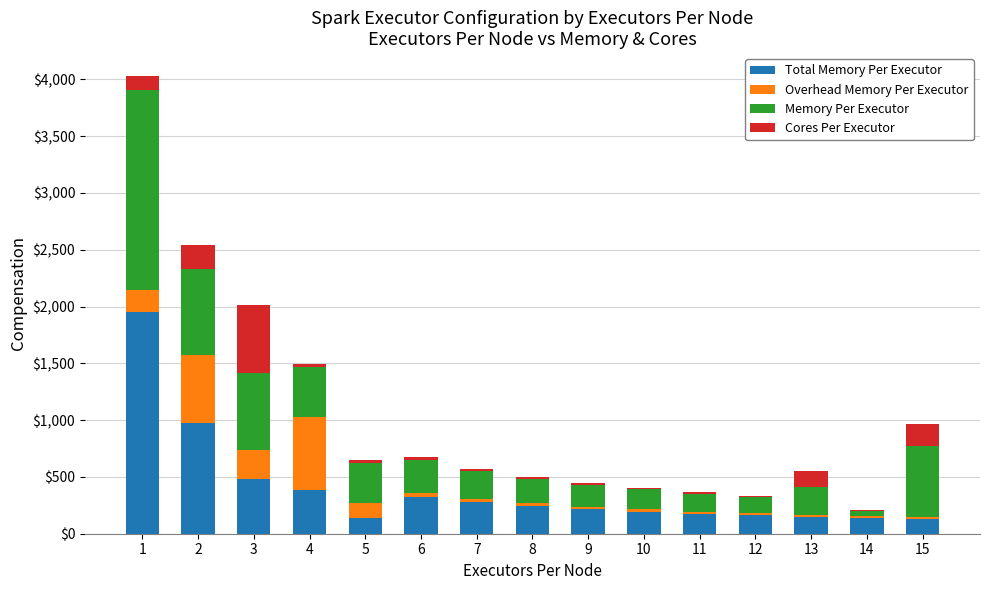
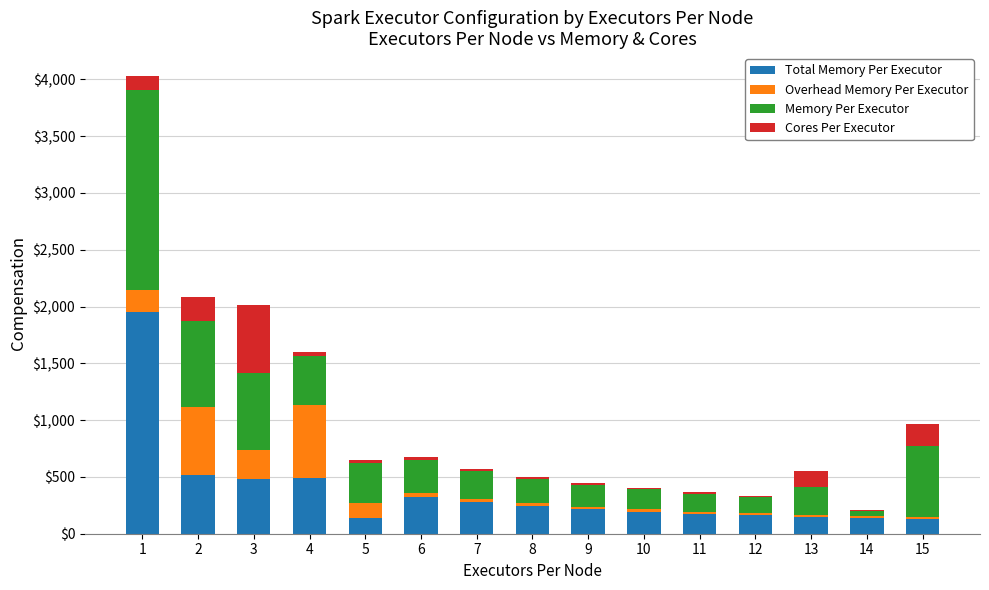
Total Memory Per Executor, 2: $980 -> $520
Total Memory Per Executor, 4: $380 -> $490
